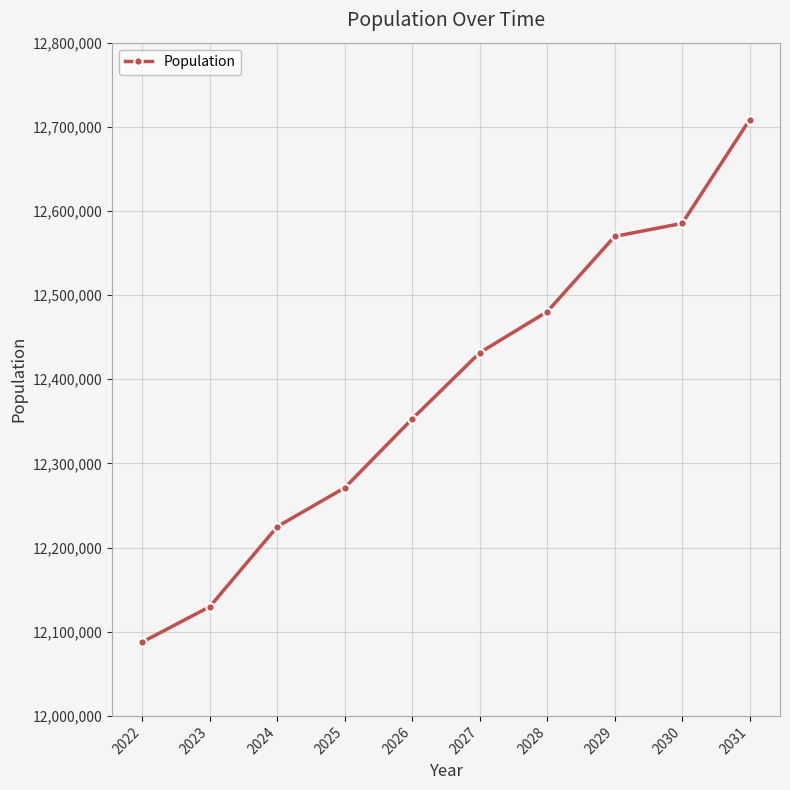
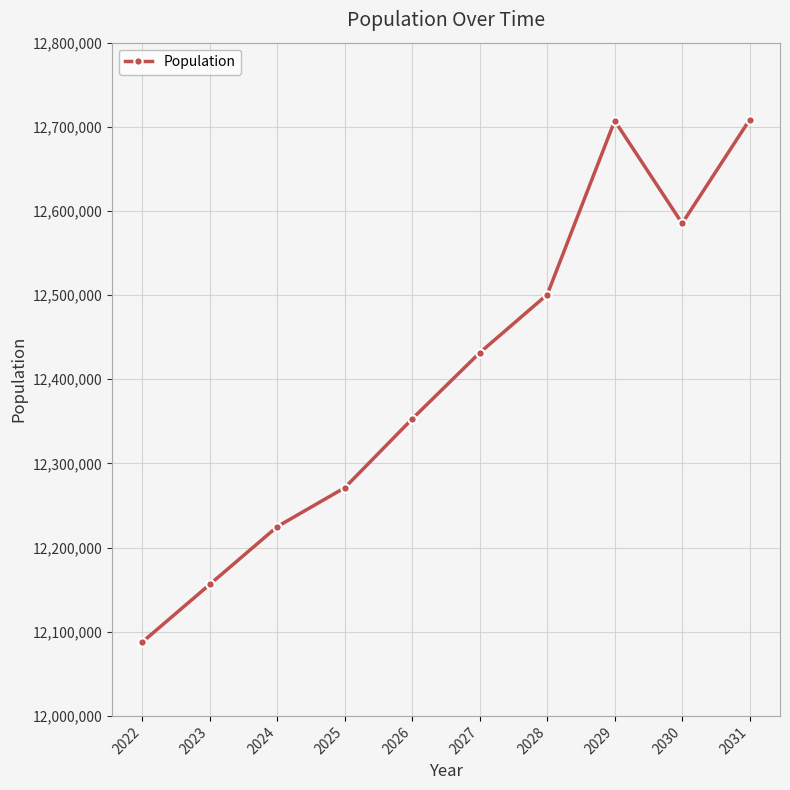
2023: 12,130,000 -> 12,160,000
2028: 12,480,000 -> 12,500,000
2029: 12,570,000 -> 12,710,000
